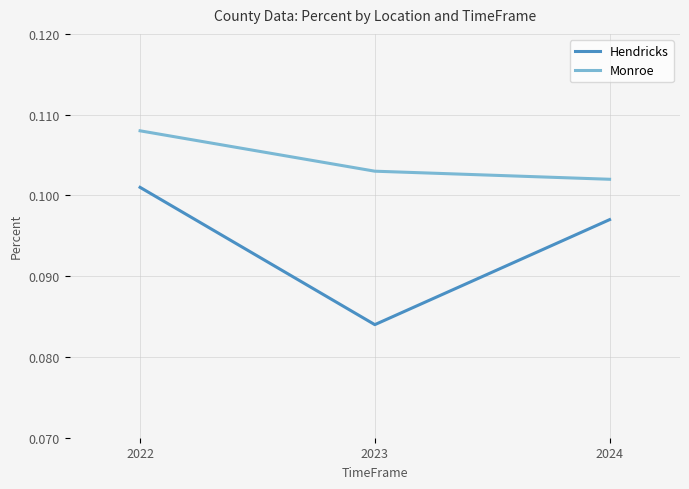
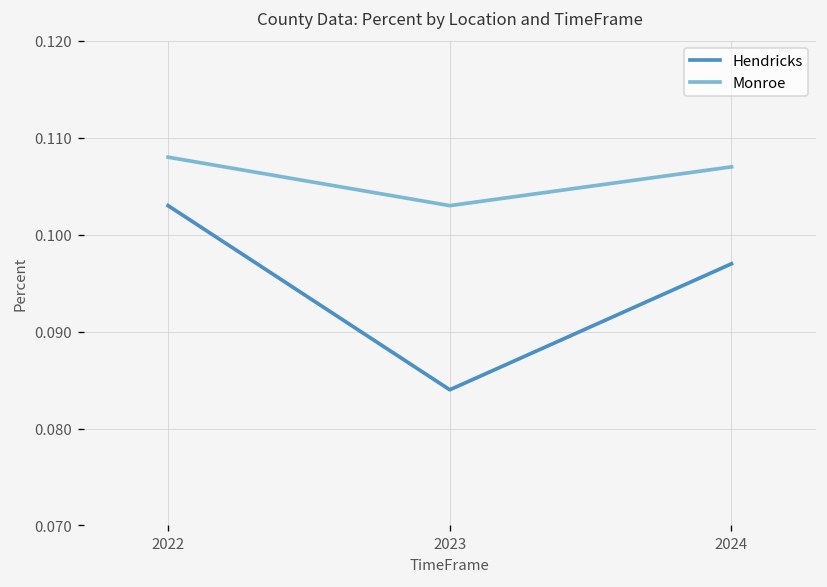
Hendricks, 2022: 0.101 -> 0.103
Monroe, 2024: 0.102 -> 0.107
